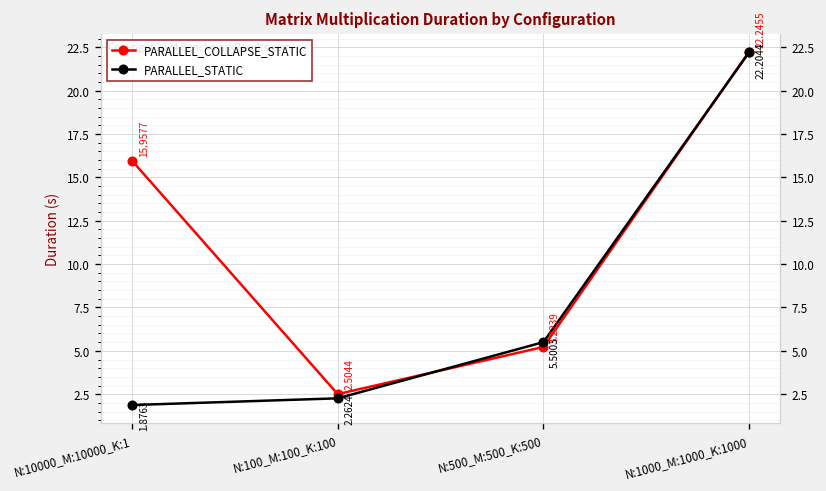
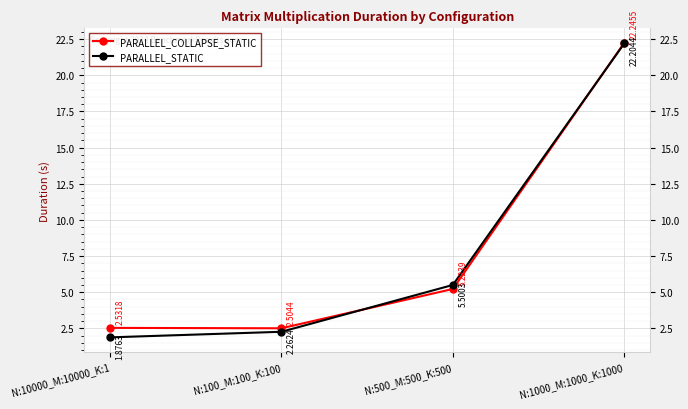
PARALLEL_COLLAPSE_STATIC, N:10000_M:10000_K:1: 15.9577 -> 2.5318
